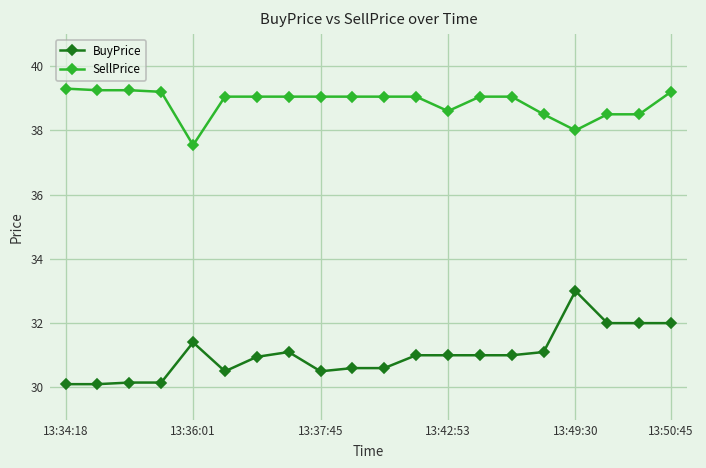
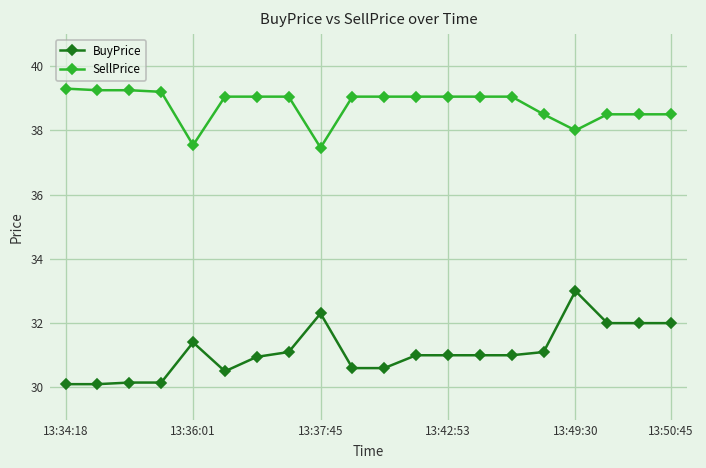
BuyPrice, 13:37:45: 30.5 -> 32.3
SellPrice, 13:37:45: 39.1 -> 37.5
SellPrice, 13:42:53: 38.6 -> 39.1
SellPrice, 13:50:45: 39.2 -> 38.5
